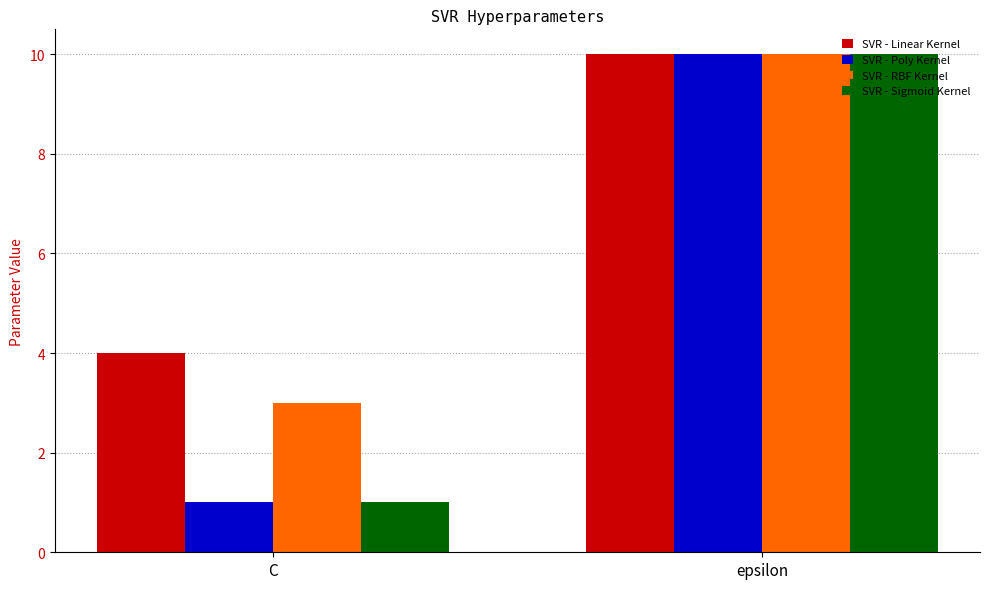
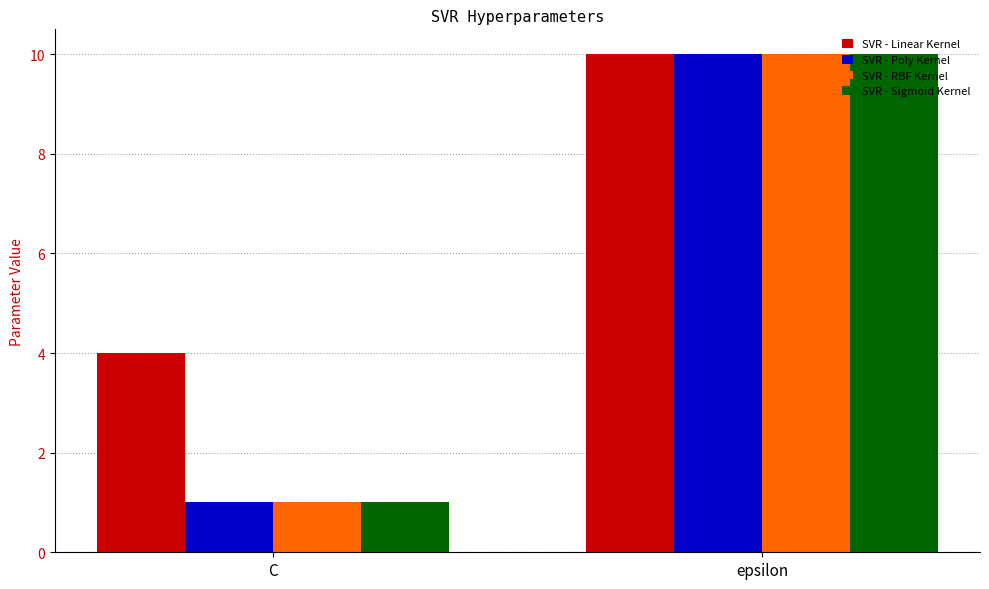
SVR - RBF Kernel, C: 3 -> 1
